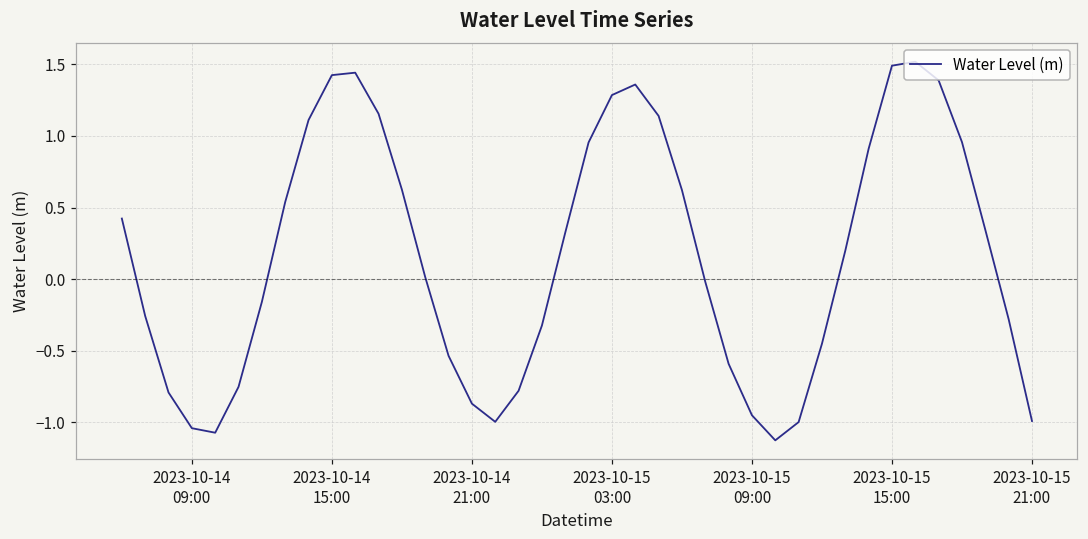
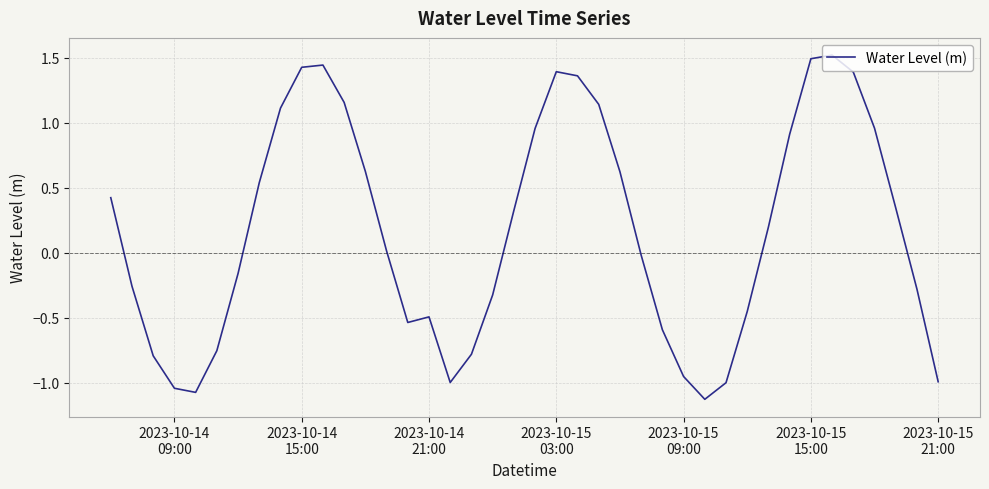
2023-10-14 21:00: -0.87 -> -0.49
2023-10-15 03:00: 1.29 -> 1.39
